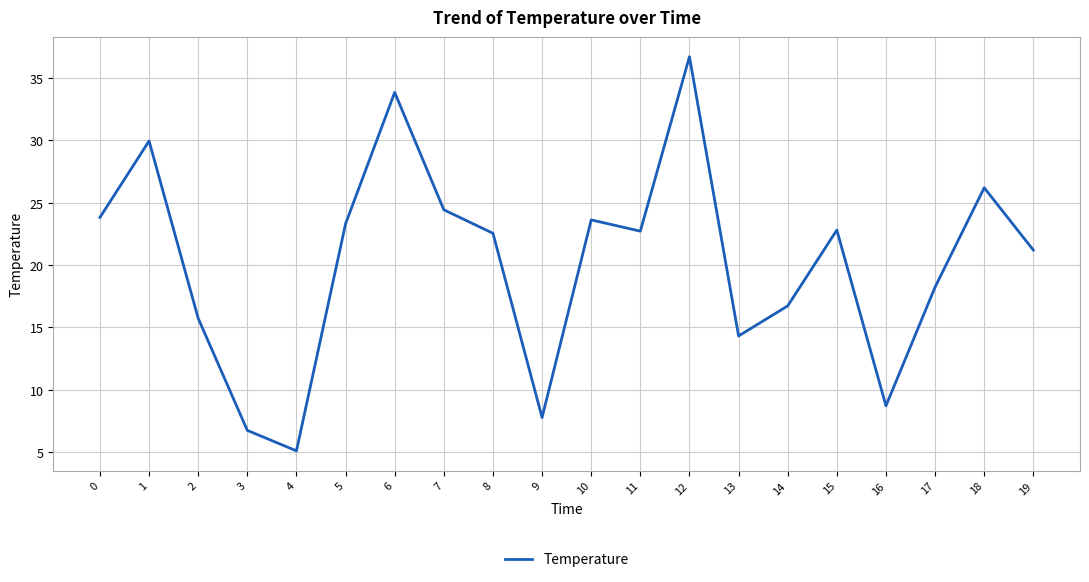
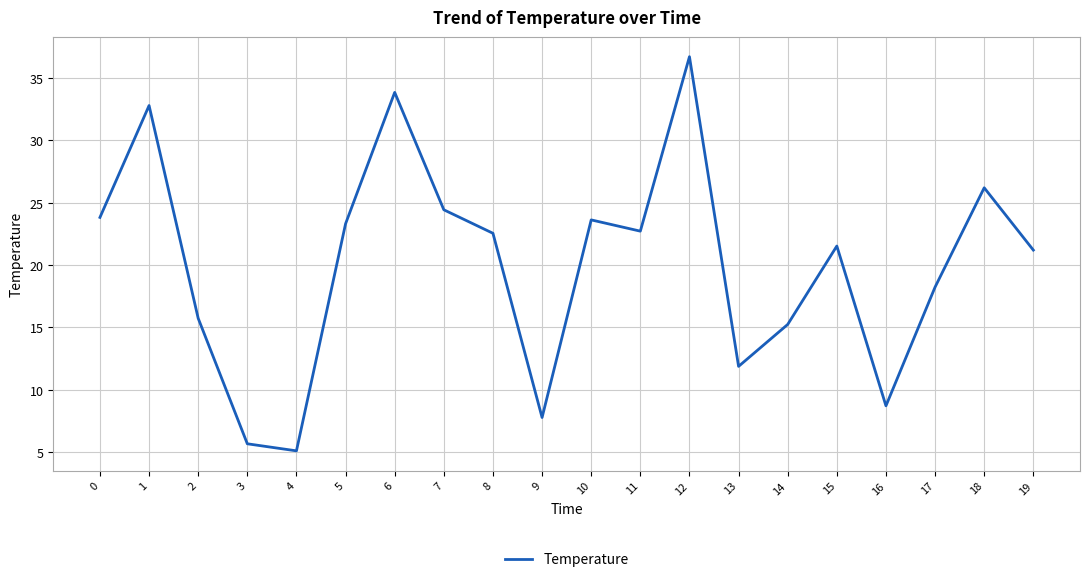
1: 30.0 -> 32.8
3: 6.7 -> 5.7
13: 14.3 -> 11.9
14: 16.7 -> 15.2
15: 22.8 -> 21.5
